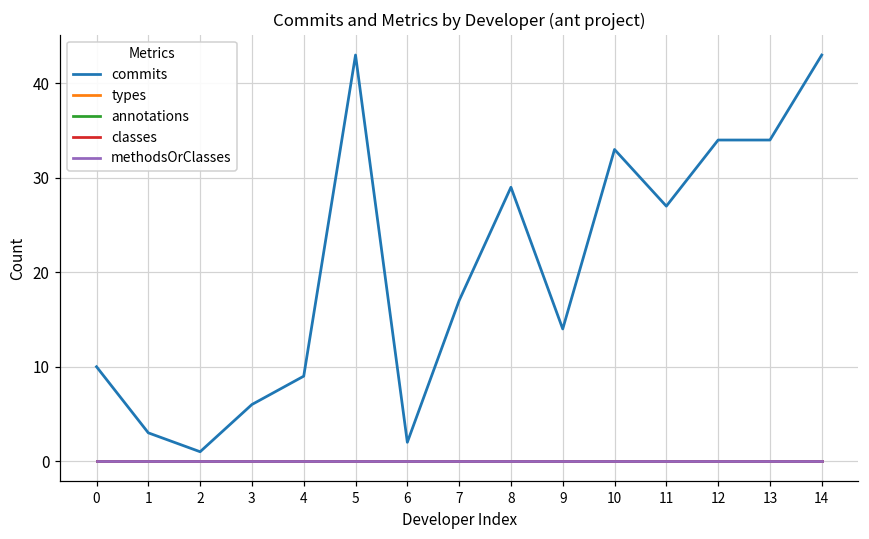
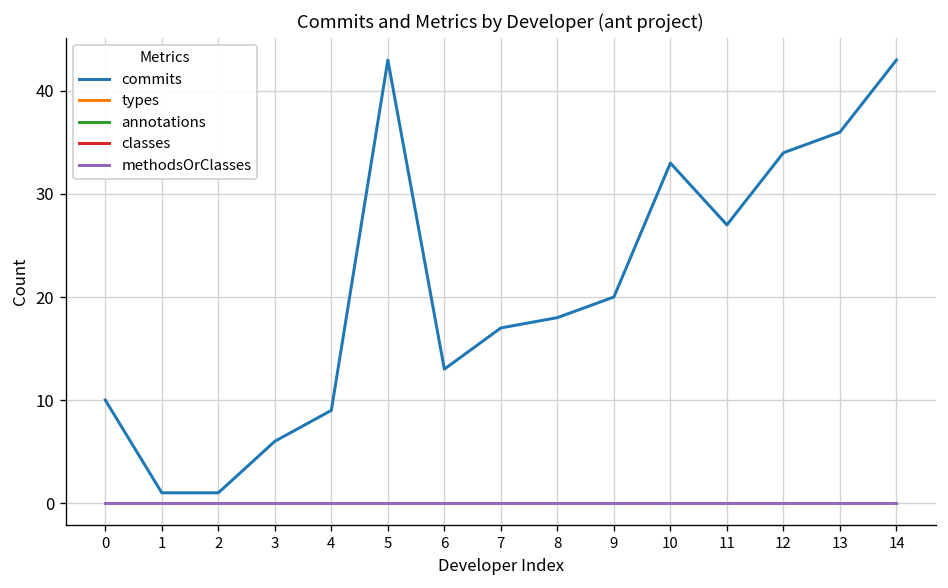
commits, 1: 3 -> 1
commits, 6: 2 -> 13
commits, 8: 29 -> 18
commits, 9: 14 -> 20
commits, 13: 34 -> 36
